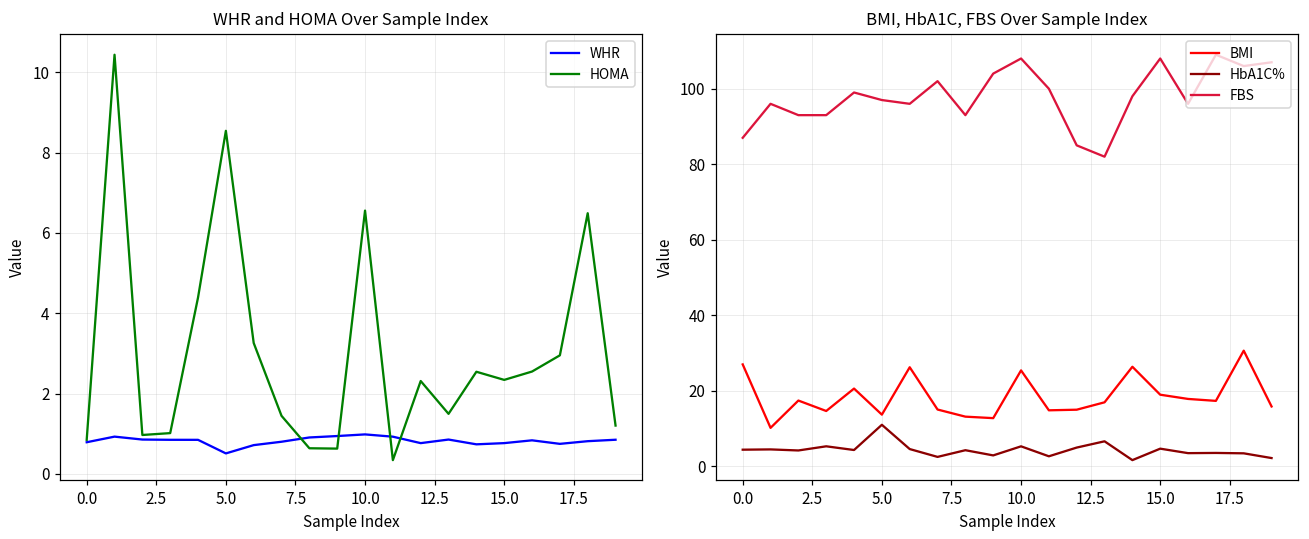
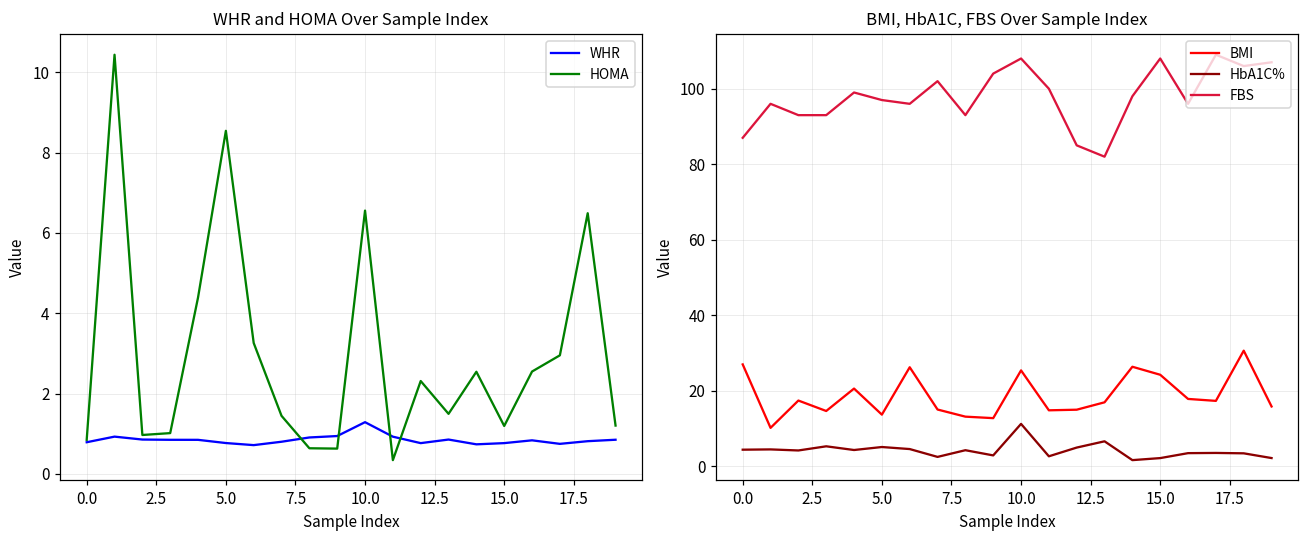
WHR and HOMA Over Sample Index, WHR, 5.0: 0.5 -> 0.8
WHR and HOMA Over Sample Index, WHR, 10.0: 1.0 -> 1.3
WHR and HOMA Over Sample Index, HOMA, 15.0: 2.3 -> 1.2
BMI, HbA1C, FBS Over Sample Index, HbA1C%, 5.0: 11 -> 5
BMI, HbA1C, FBS Over Sample Index, HbA1C%, 10.0: 5 -> 11
BMI, HbA1C, FBS Over Sample Index, BMI, 15.0: 19 -> 24
BMI, HbA1C, FBS Over Sample Index, HbA1C%, 15.0: 5 -> 2
